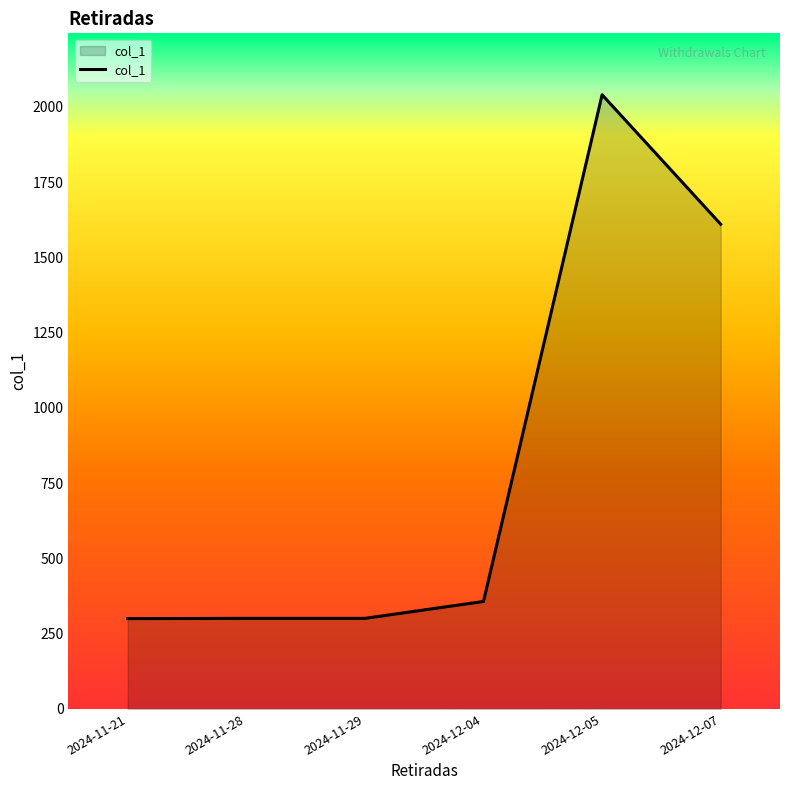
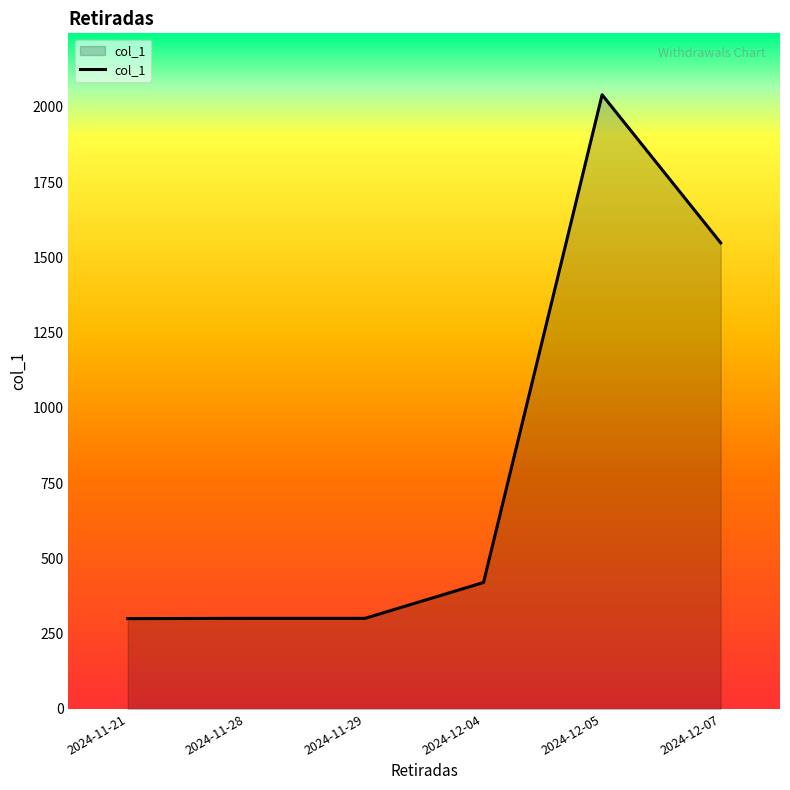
2024-12-04: 360 -> 420
2024-12-07: 1610 -> 1550
